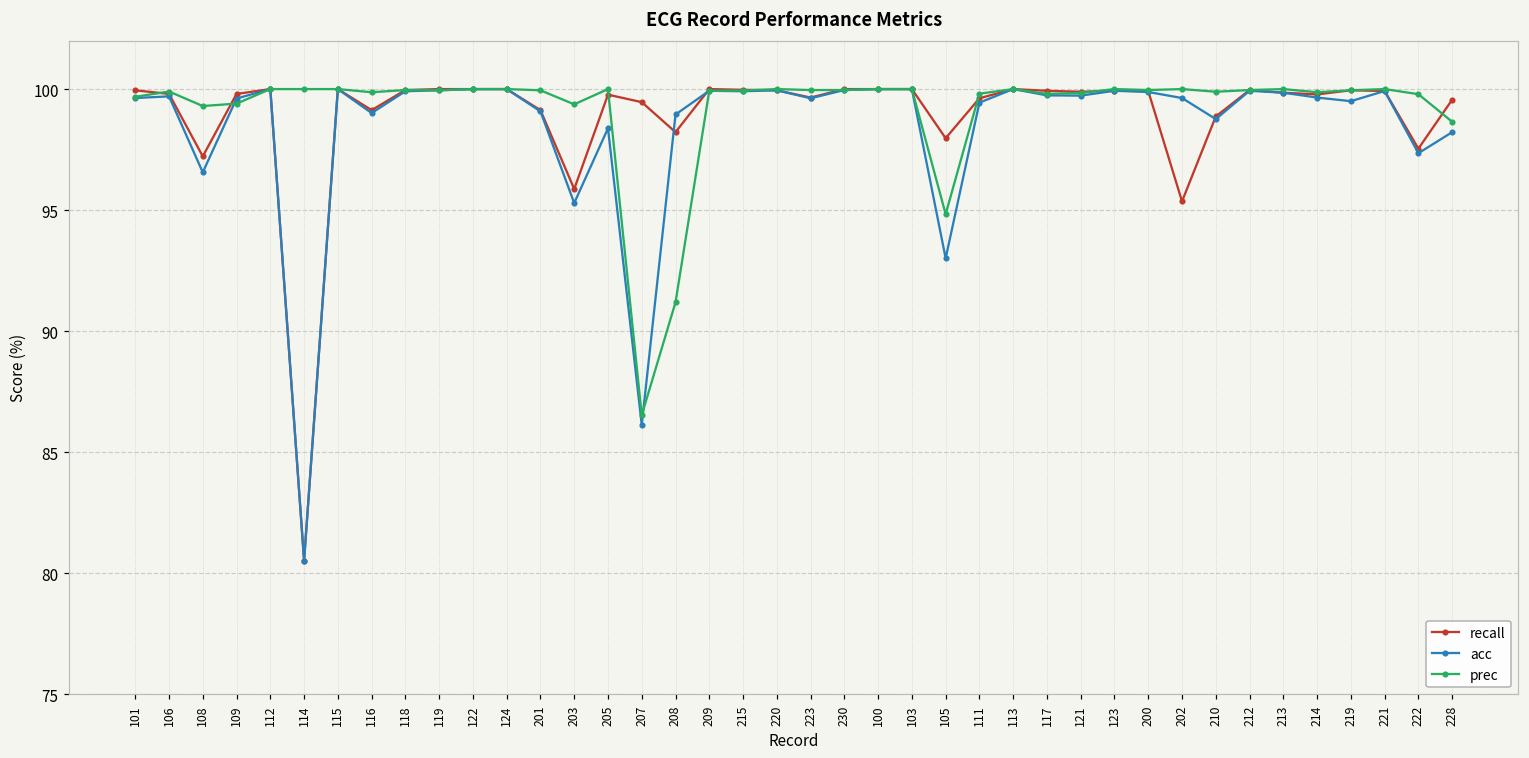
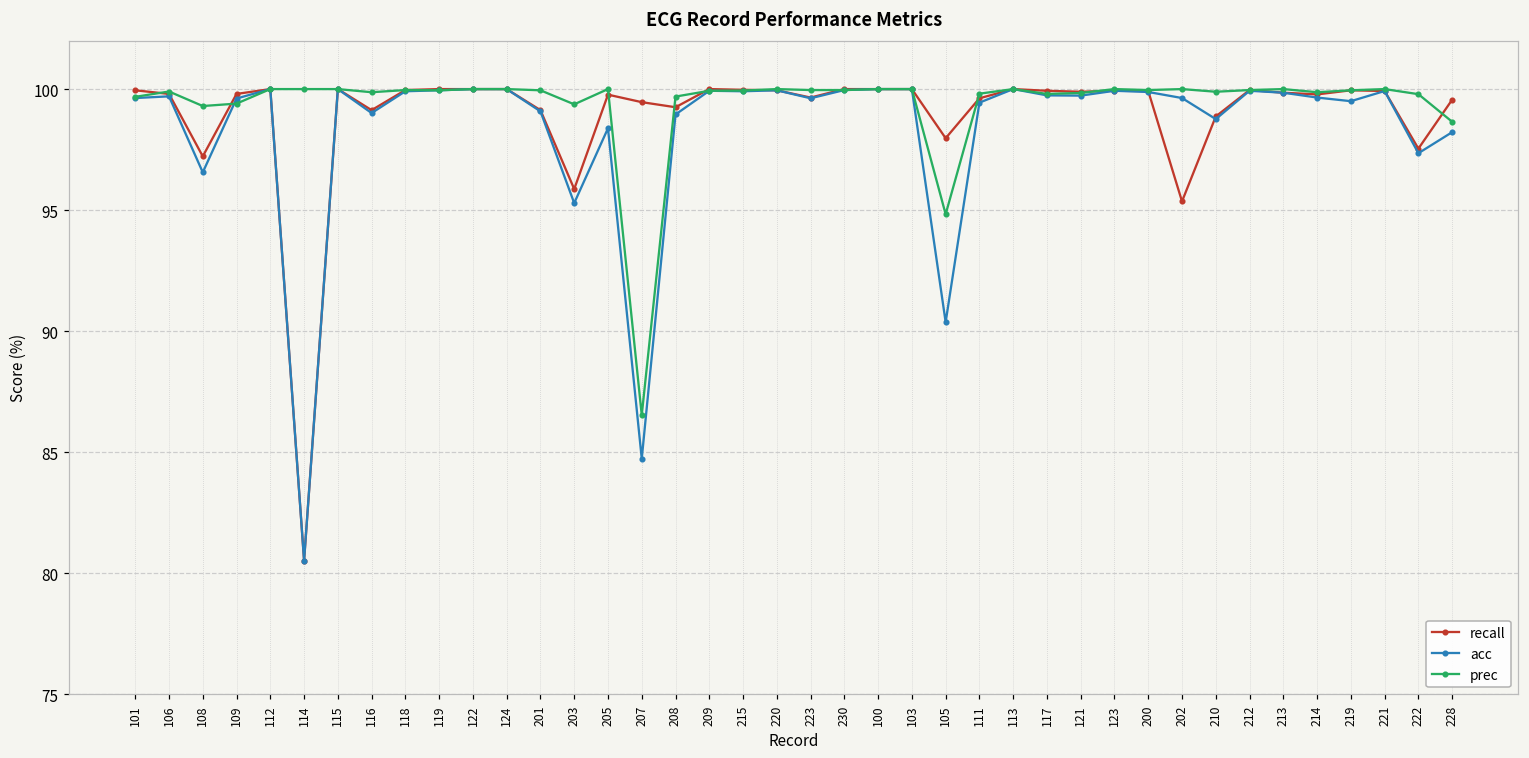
acc, 207: 86.1 -> 84.7
recall, 208: 98.2 -> 99.3
prec, 208: 91.2 -> 99.7
acc, 105: 93.0 -> 90.4
